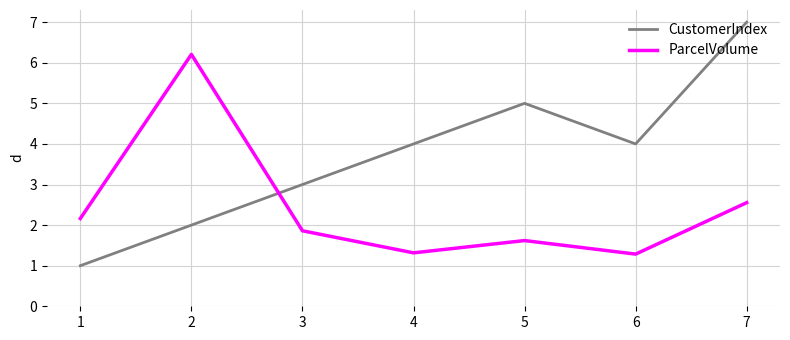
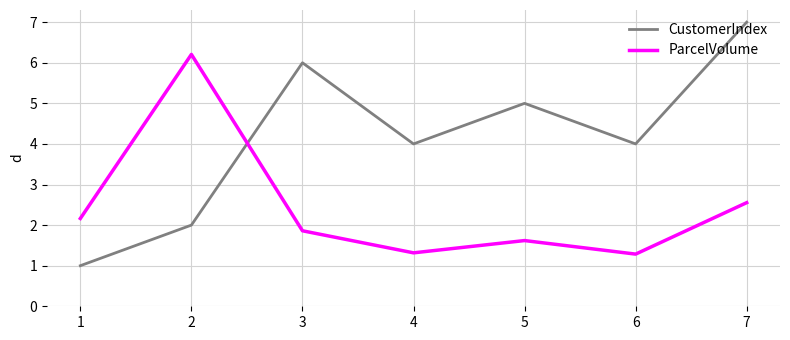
CustomerIndex, 3: 3 -> 6
